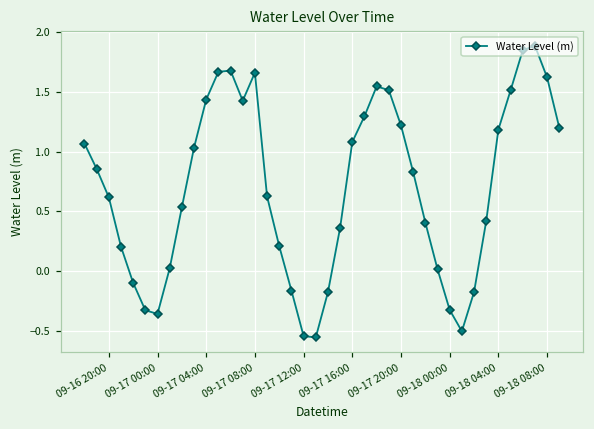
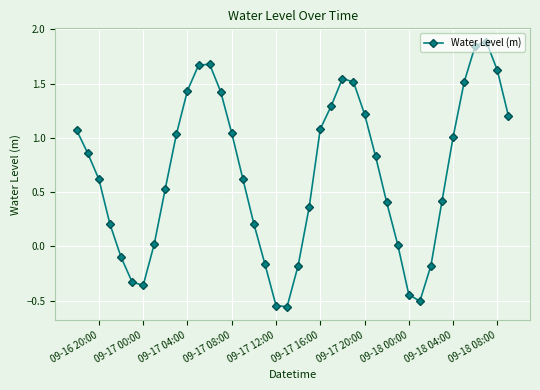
09-17 08:00: 1.66 -> 1.04
09-18 00:00: -0.33 -> -0.44
09-18 04:00: 1.18 -> 1.00
